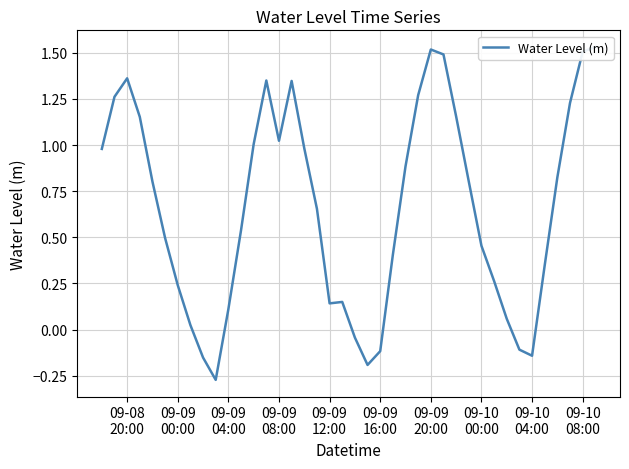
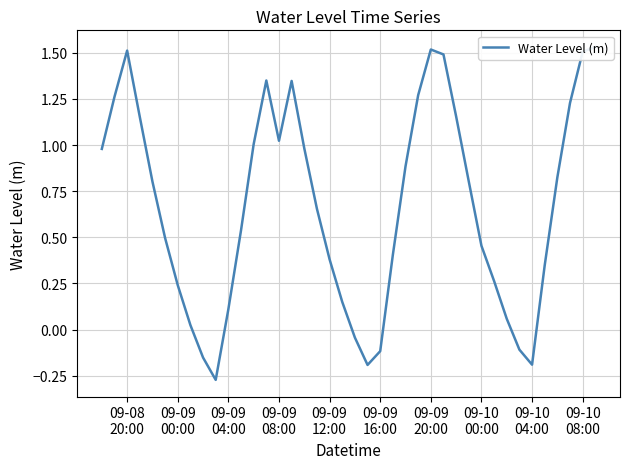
09-08 20:00: 1.36 -> 1.51
09-09 12:00: 0.14 -> 0.38
09-10 04:00: -0.14 -> -0.19
